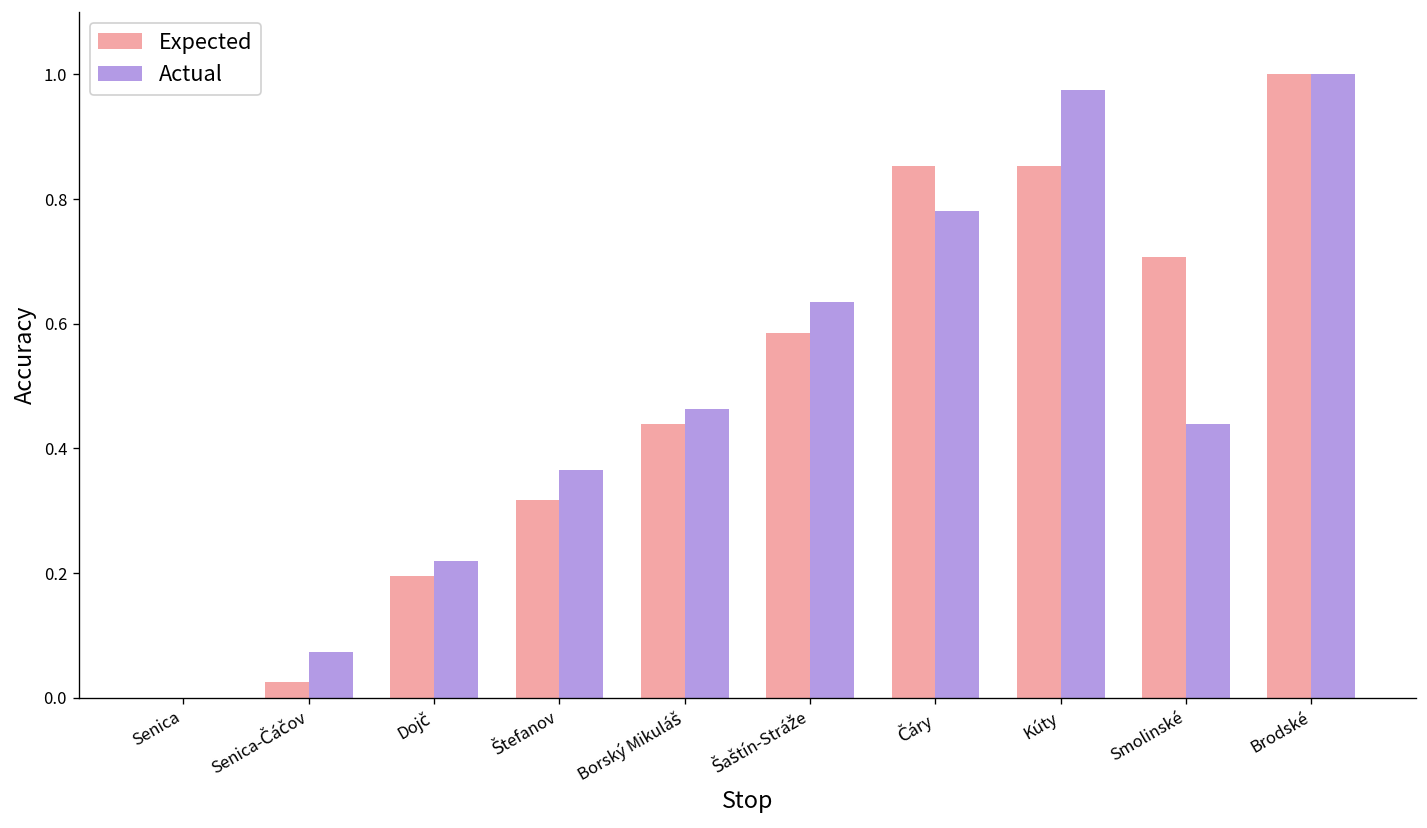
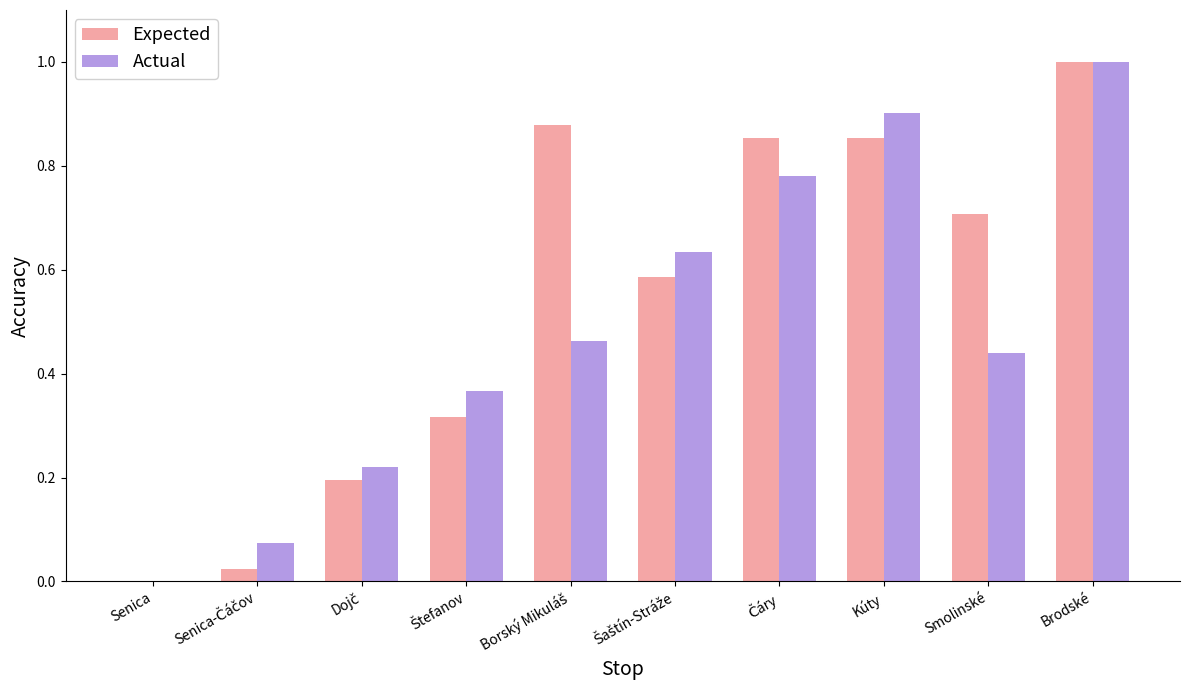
Expected, Borský Mikuláš: 0.44 -> 0.88
Actual, Kúty: 0.98 -> 0.90
